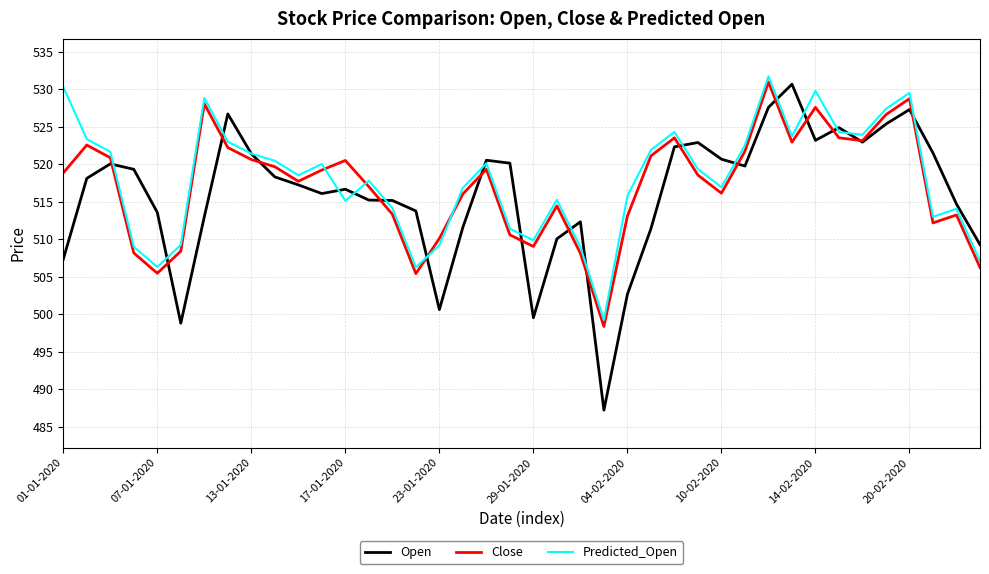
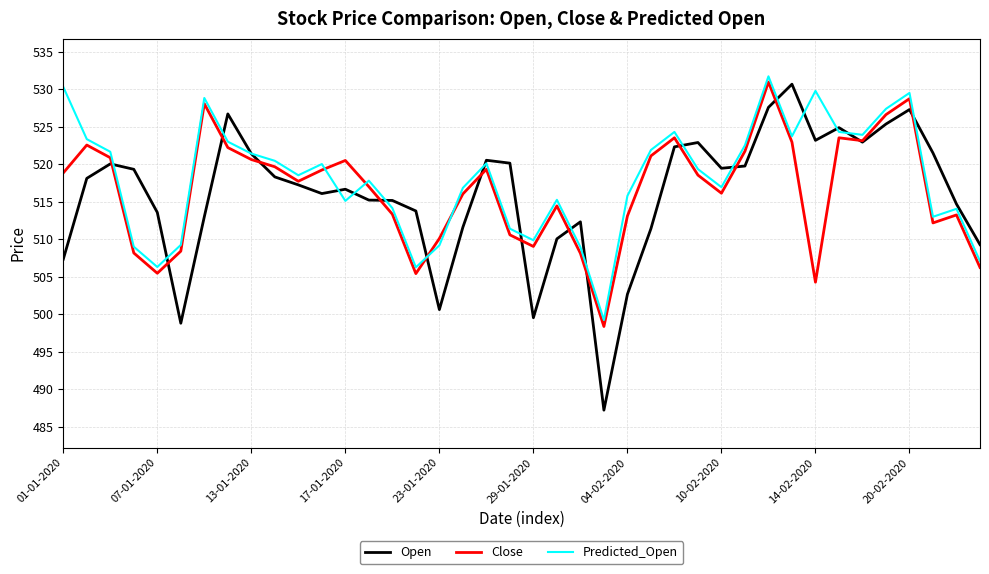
Open, 10-02-2020: 521 -> 519
Close, 14-02-2020: 528 -> 504
